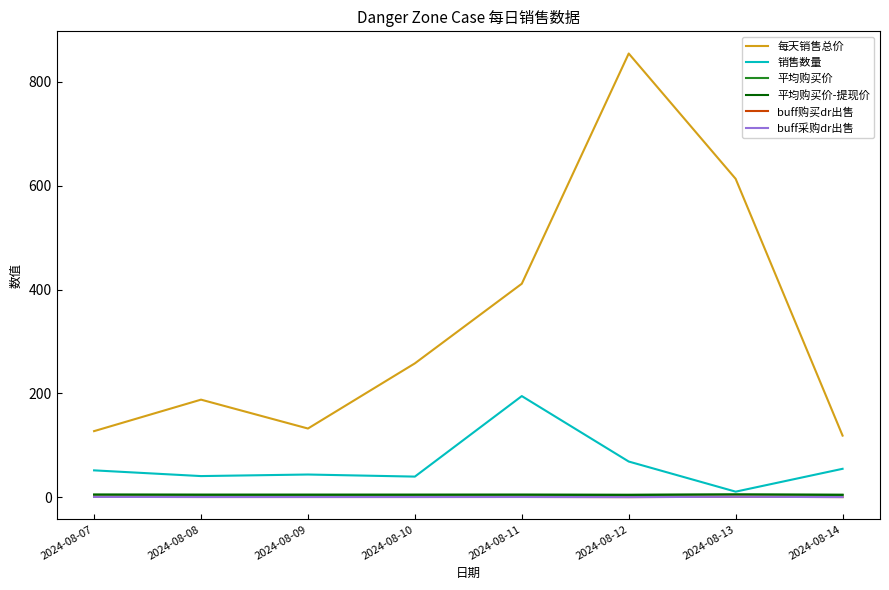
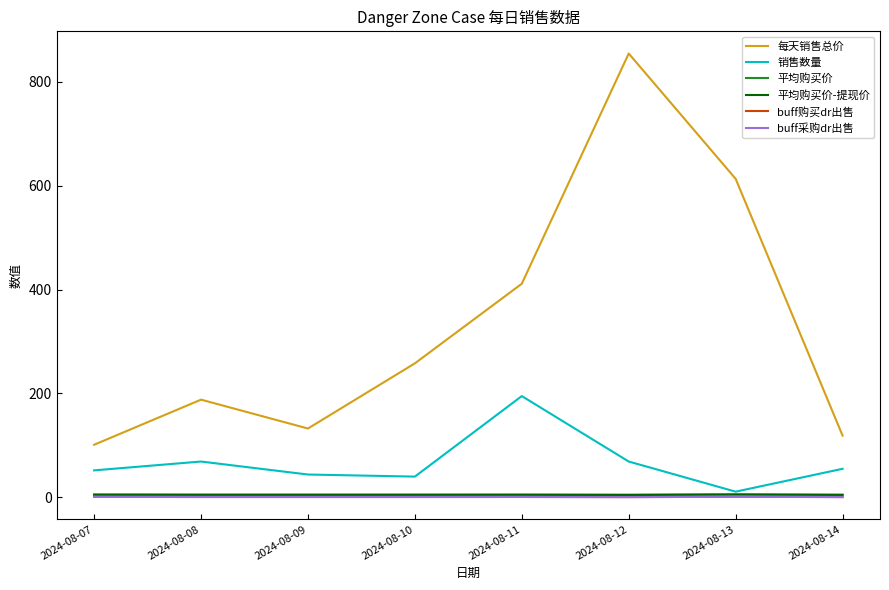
每天销售总价, 2024-08-07: 130 -> 100
销售数量, 2024-08-08: 40 -> 70
